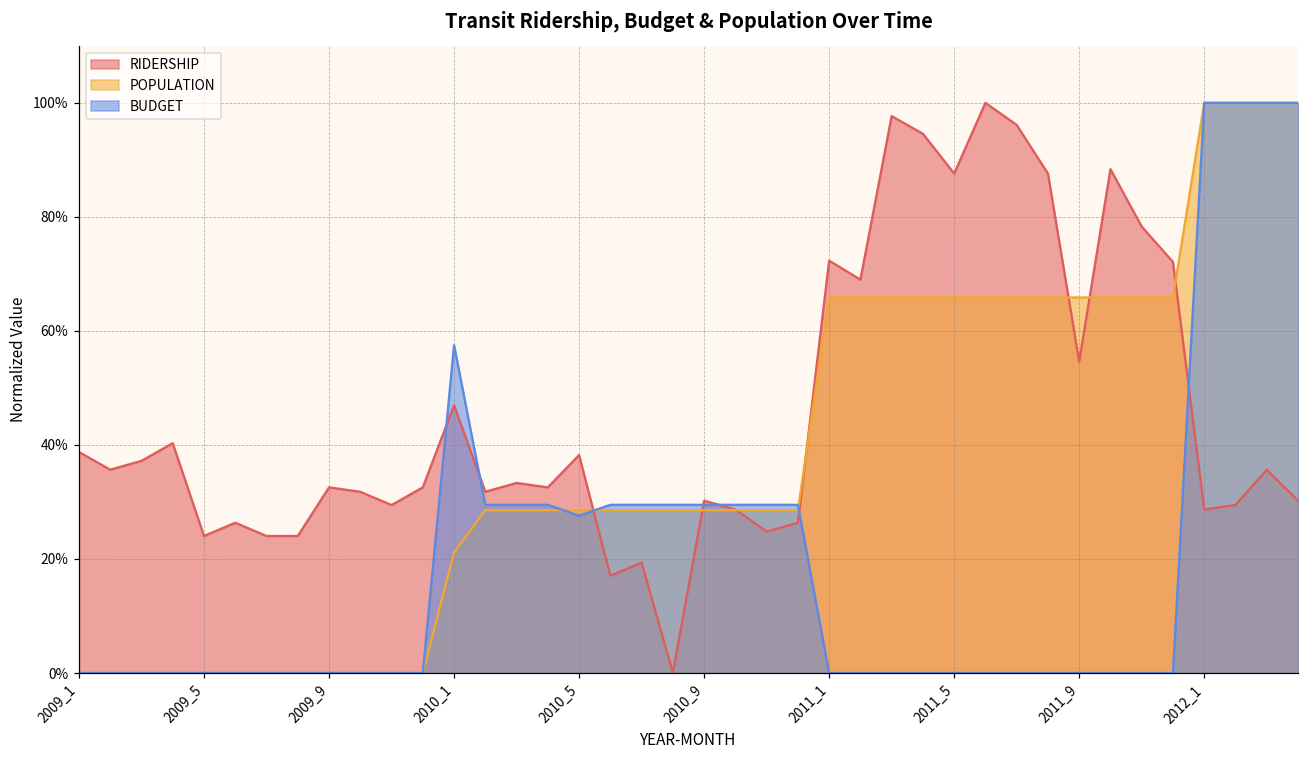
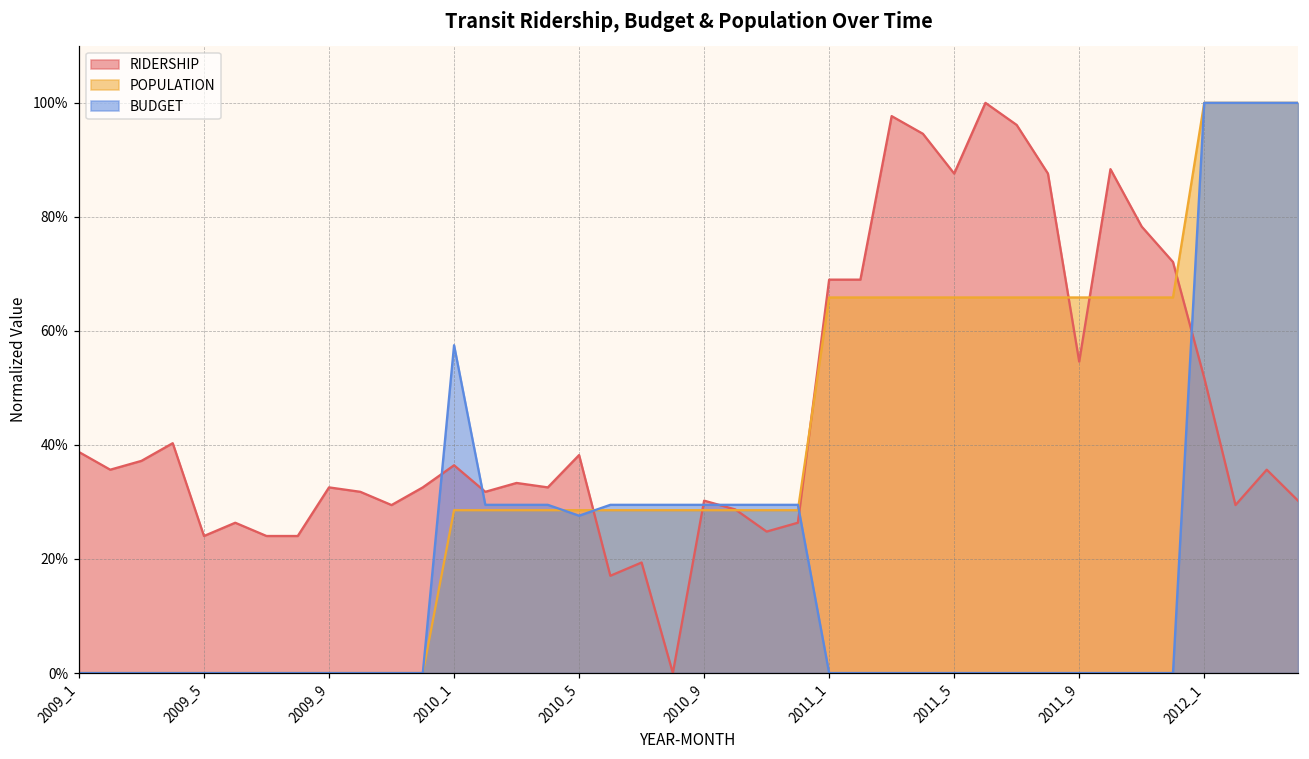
RIDERSHIP, 2010_1: 47% -> 36%
POPULATION, 2010_1: 21% -> 29%
RIDERSHIP, 2011_1: 72% -> 69%
RIDERSHIP, 2012_1: 29% -> 52%
